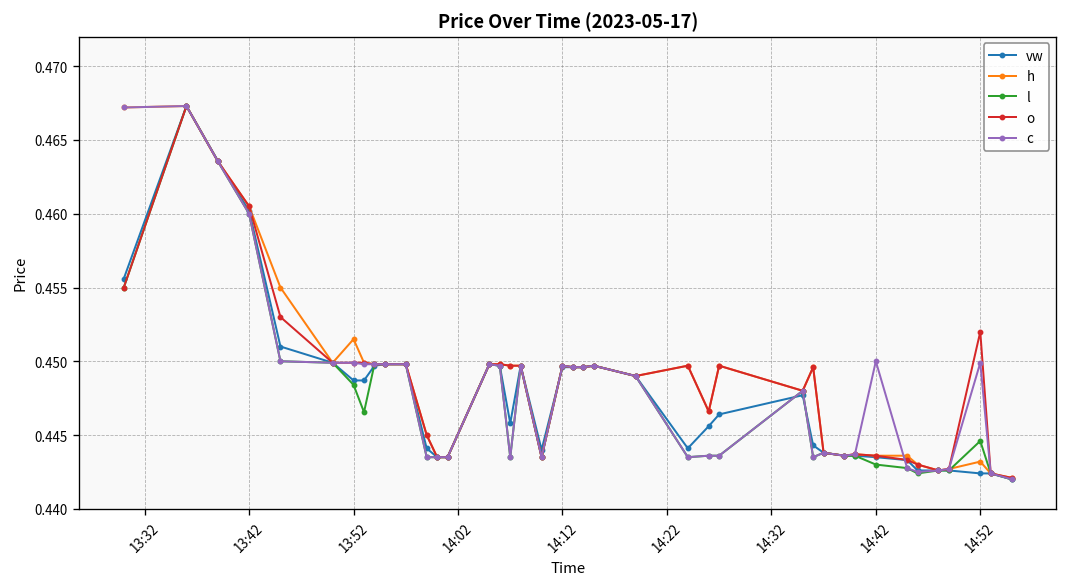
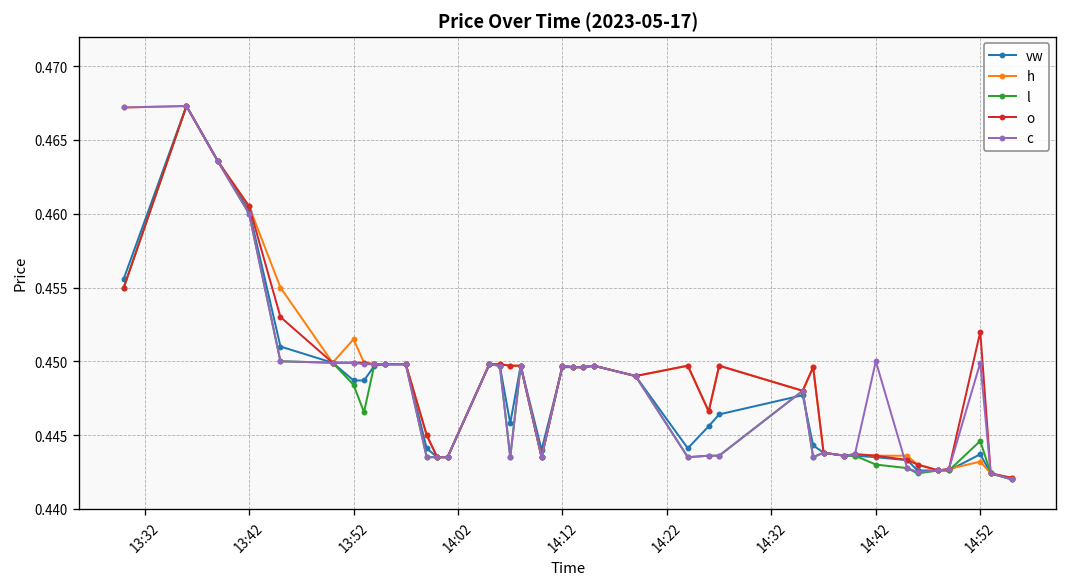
vw, 14:52: 0.4424 -> 0.4437
